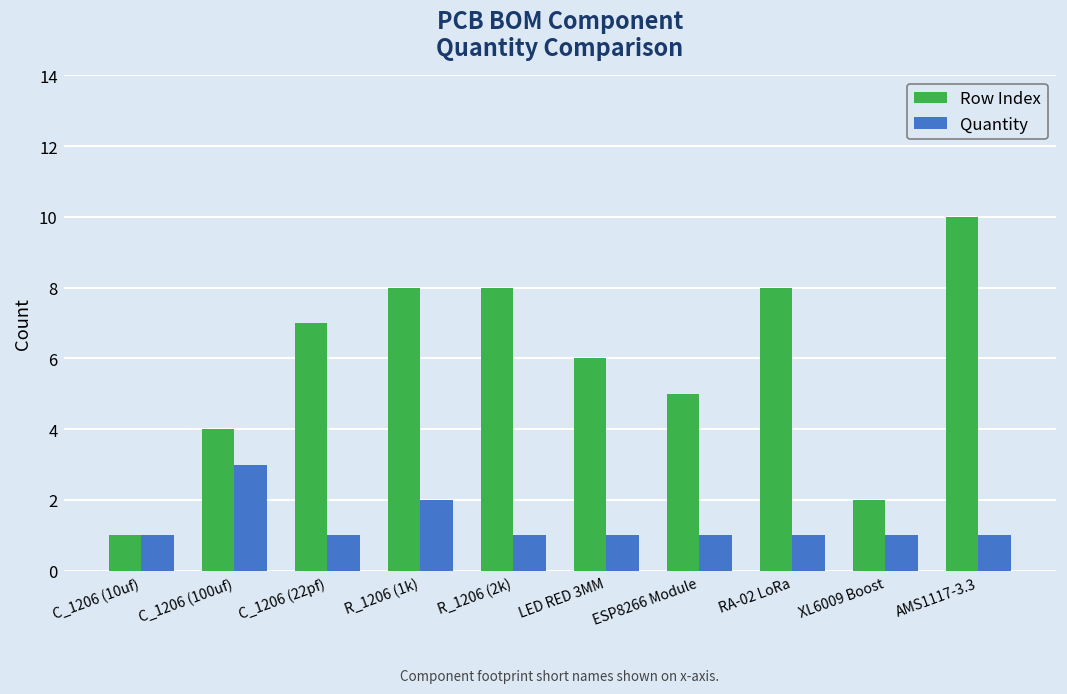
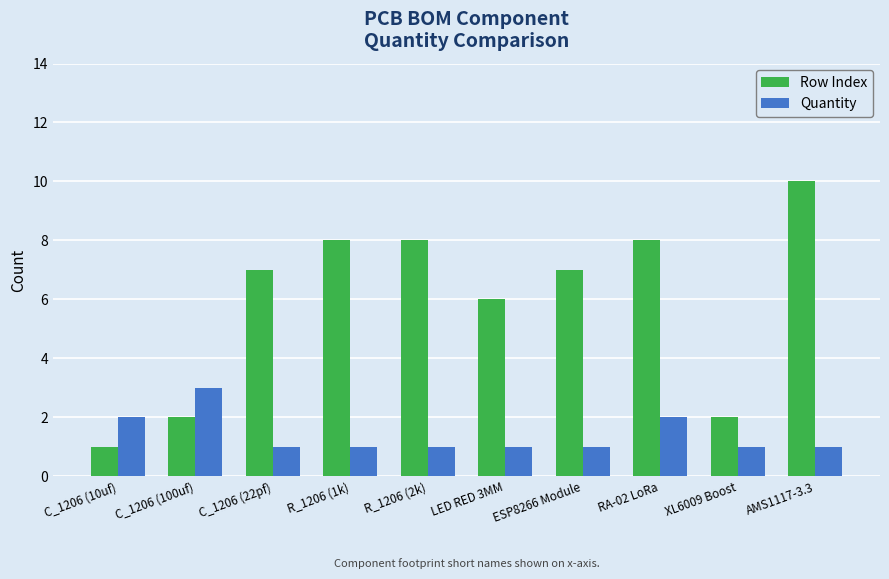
Quantity, C_1206 (10uf): 1 -> 2
Row Index, C_1206 (100uf): 4 -> 2
Quantity, R_1206 (1k): 2 -> 1
Row Index, ESP8266 Module: 5 -> 7
Quantity, RA-02 LoRa: 1 -> 2
